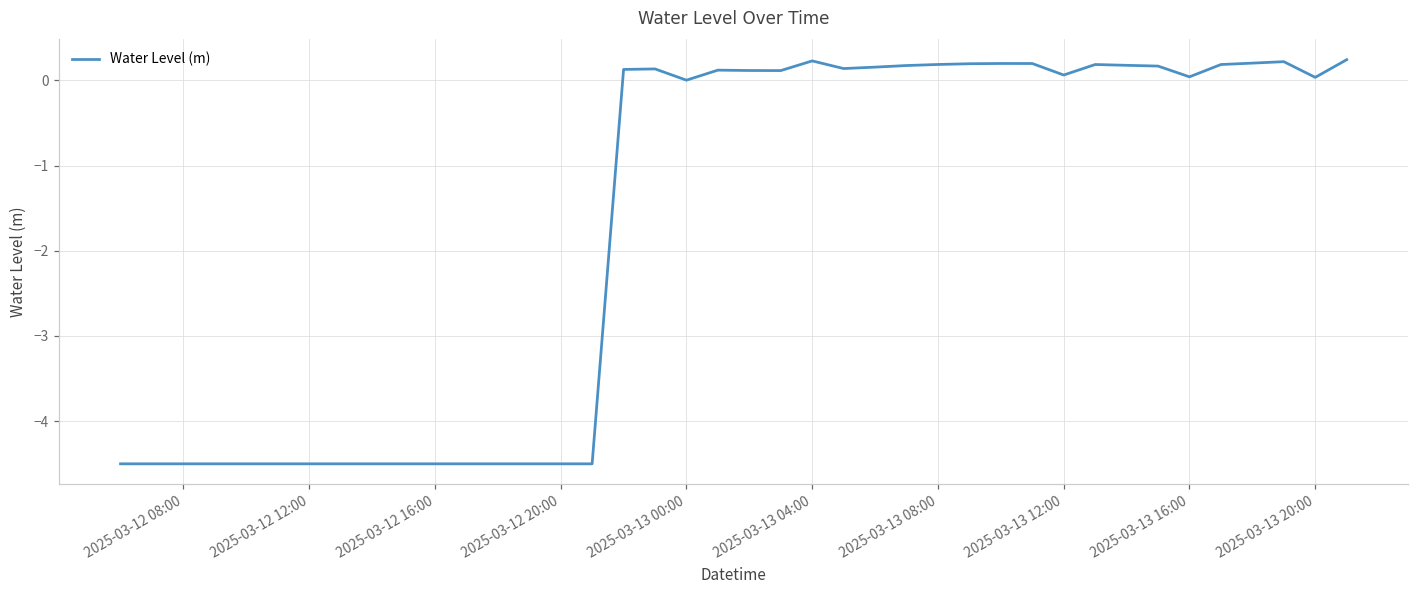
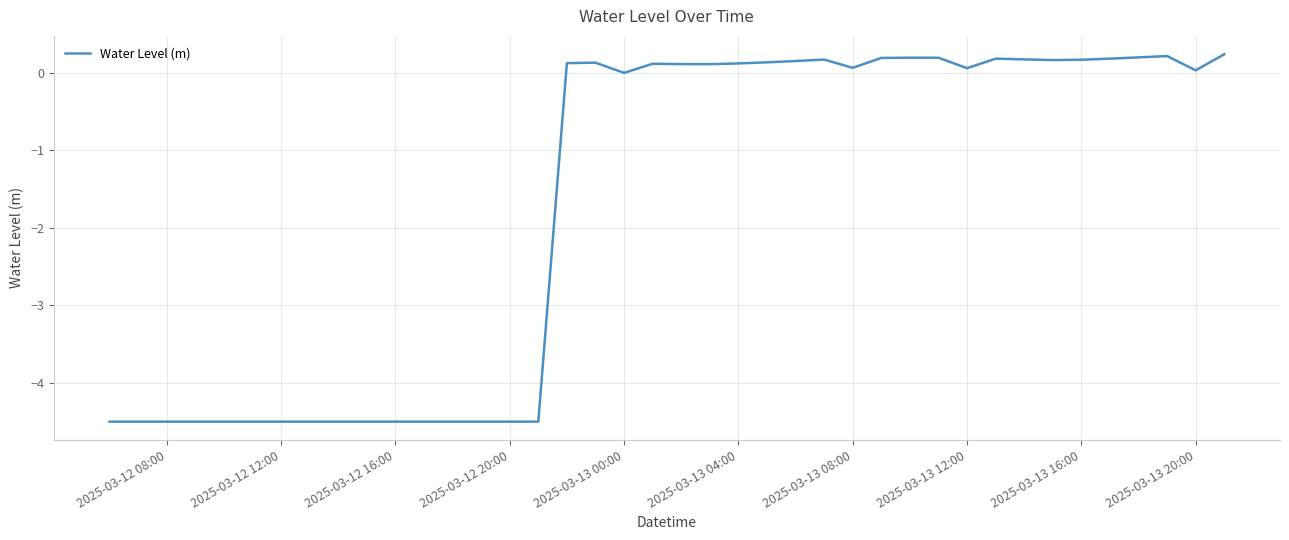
2025-03-13 04:00: 0.2 -> 0.1
2025-03-13 08:00: 0.2 -> 0.1
2025-03-13 16:00: 0.0 -> 0.2
